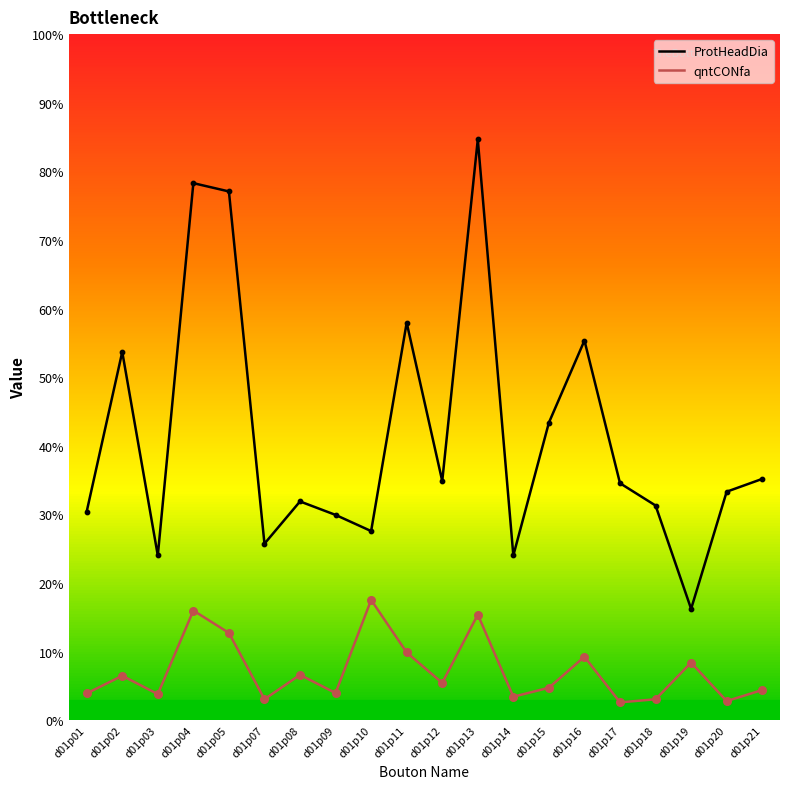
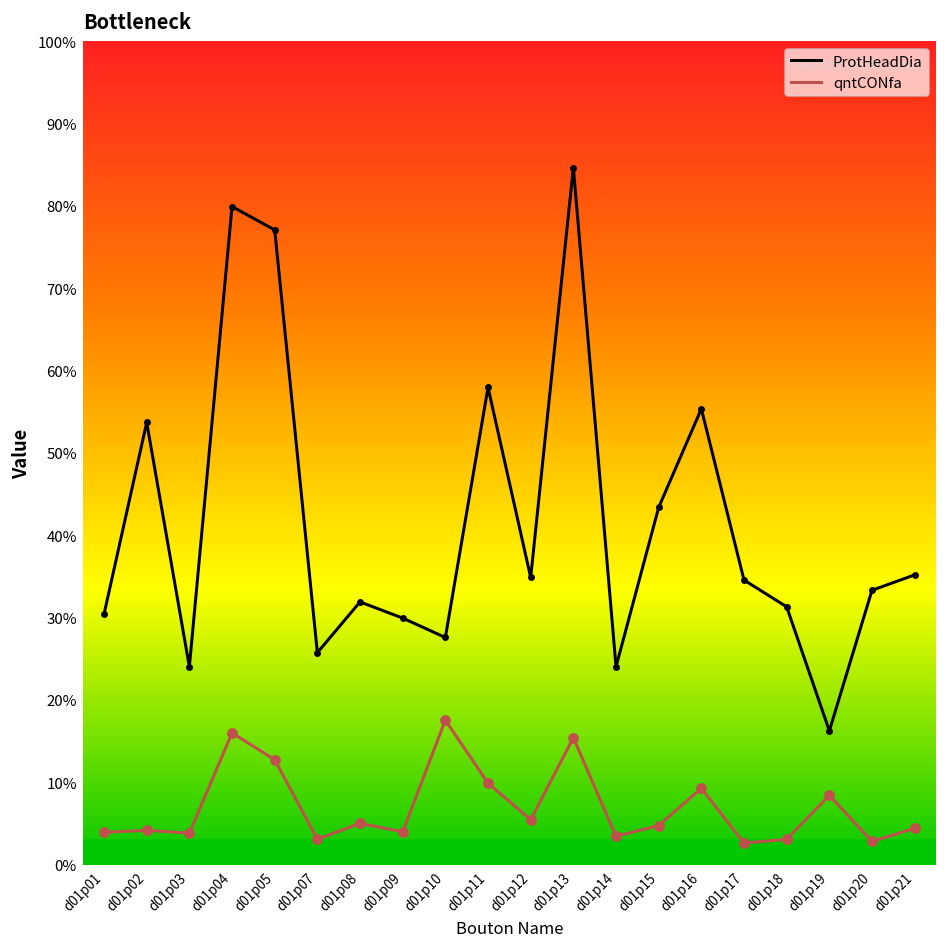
qntCONfa, d01p02: 7% -> 4%
ProtHeadDia, d01p04: 78% -> 80%
qntCONfa, d01p08: 7% -> 5%
